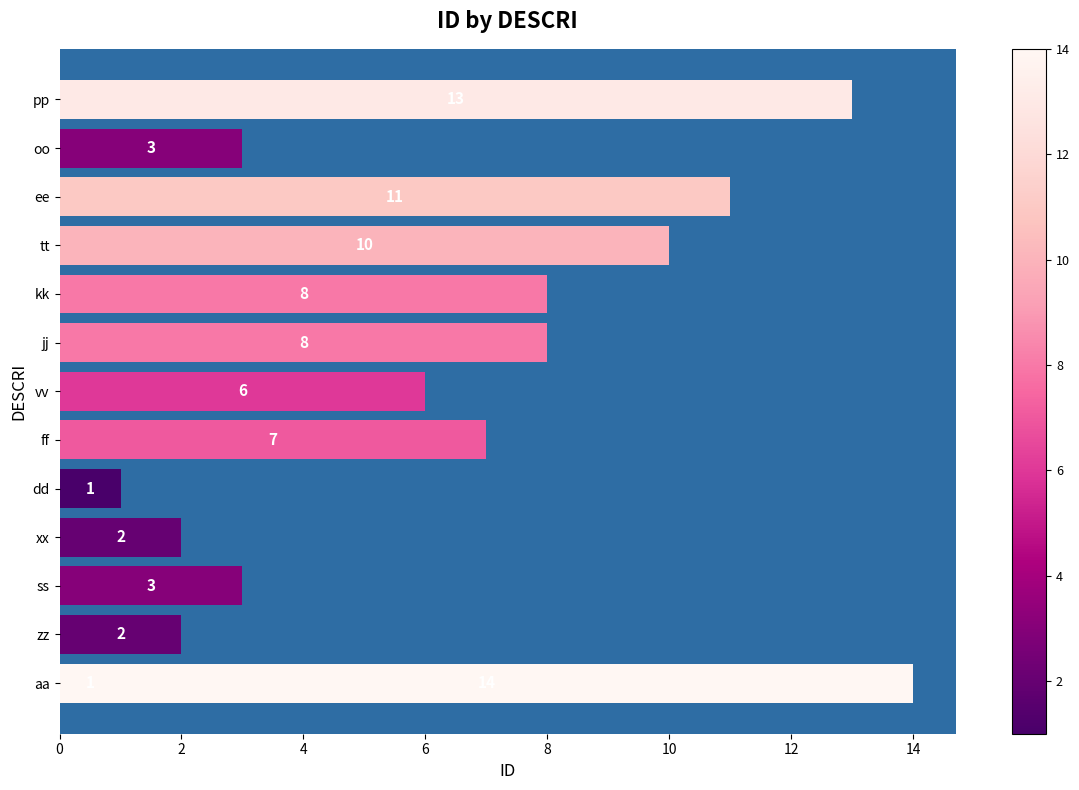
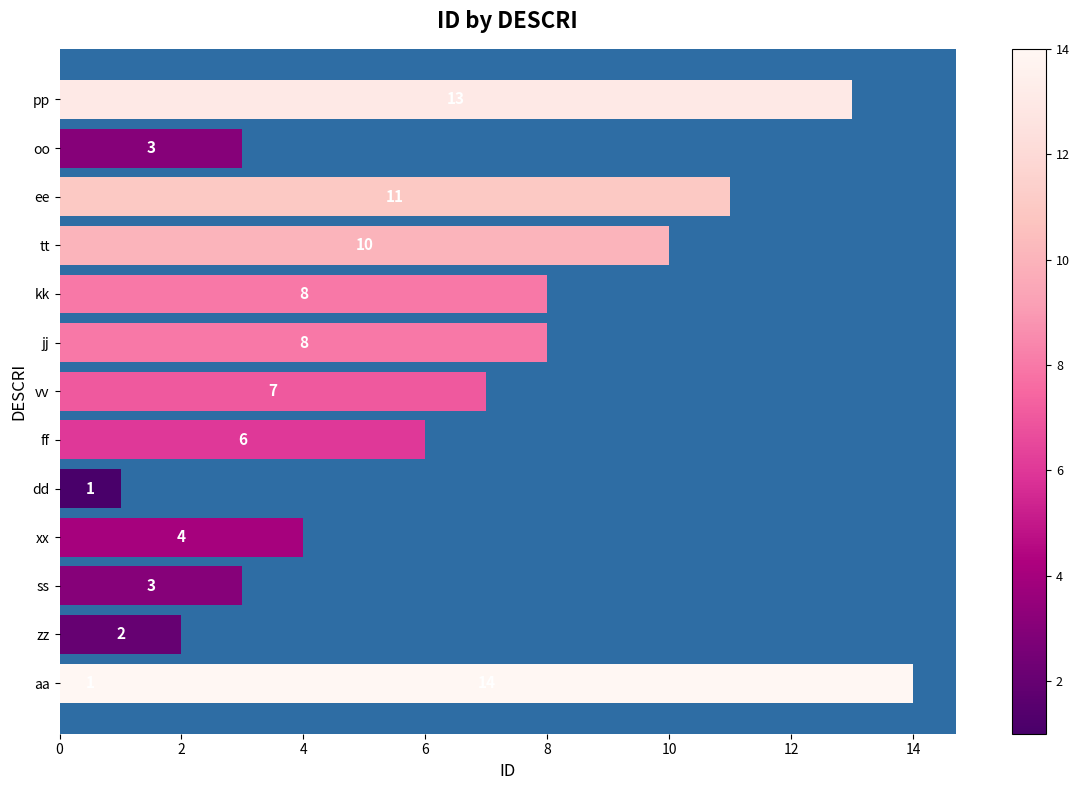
vv: 6 -> 7
ff: 7 -> 6
xx: 2 -> 4
